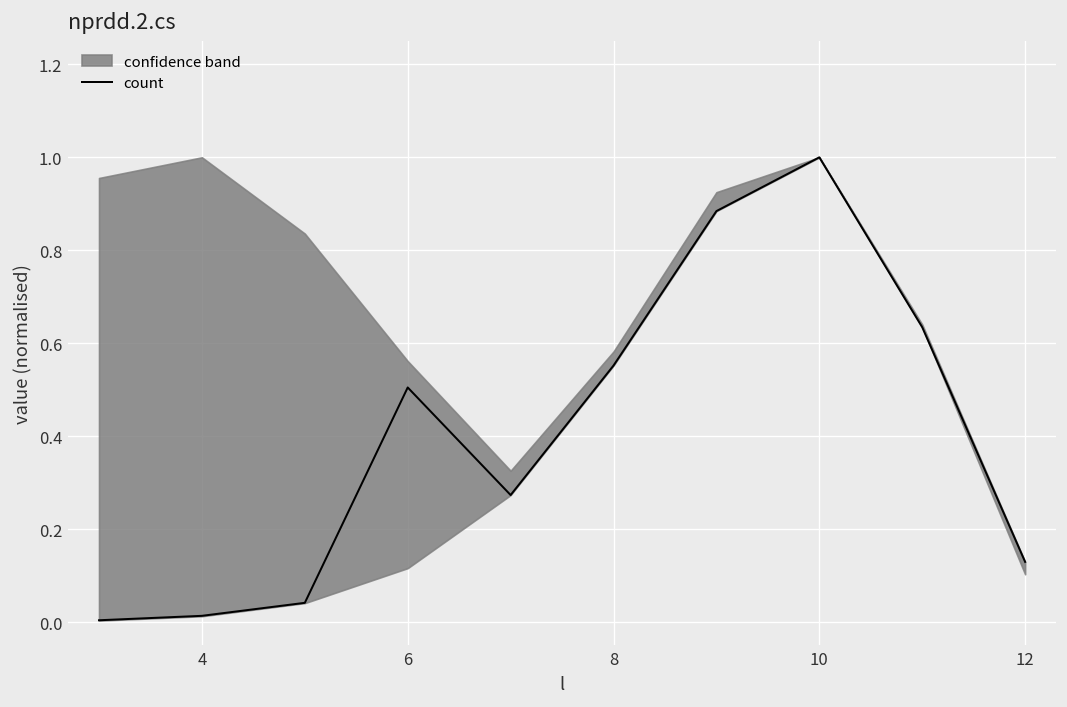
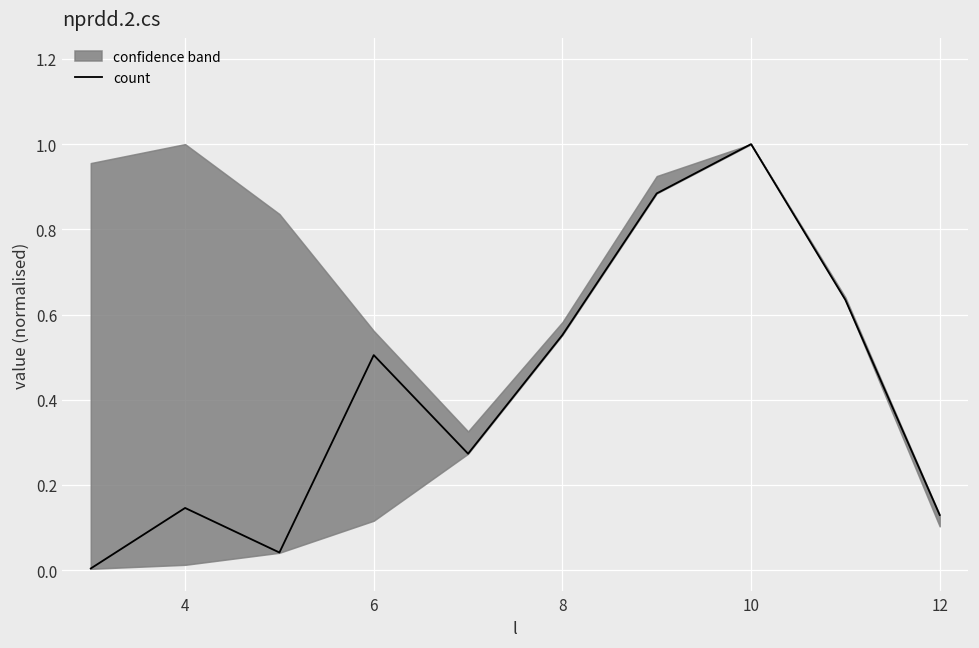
count, 4: 0.01 -> 0.15
